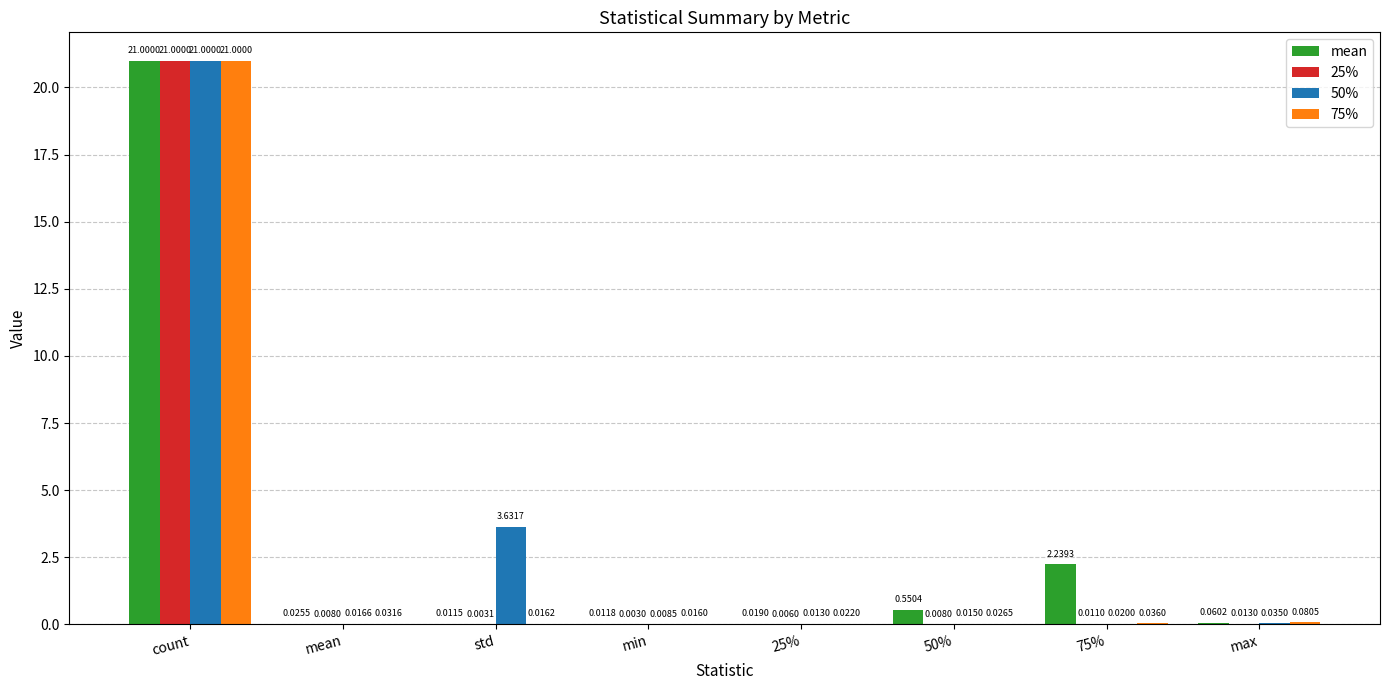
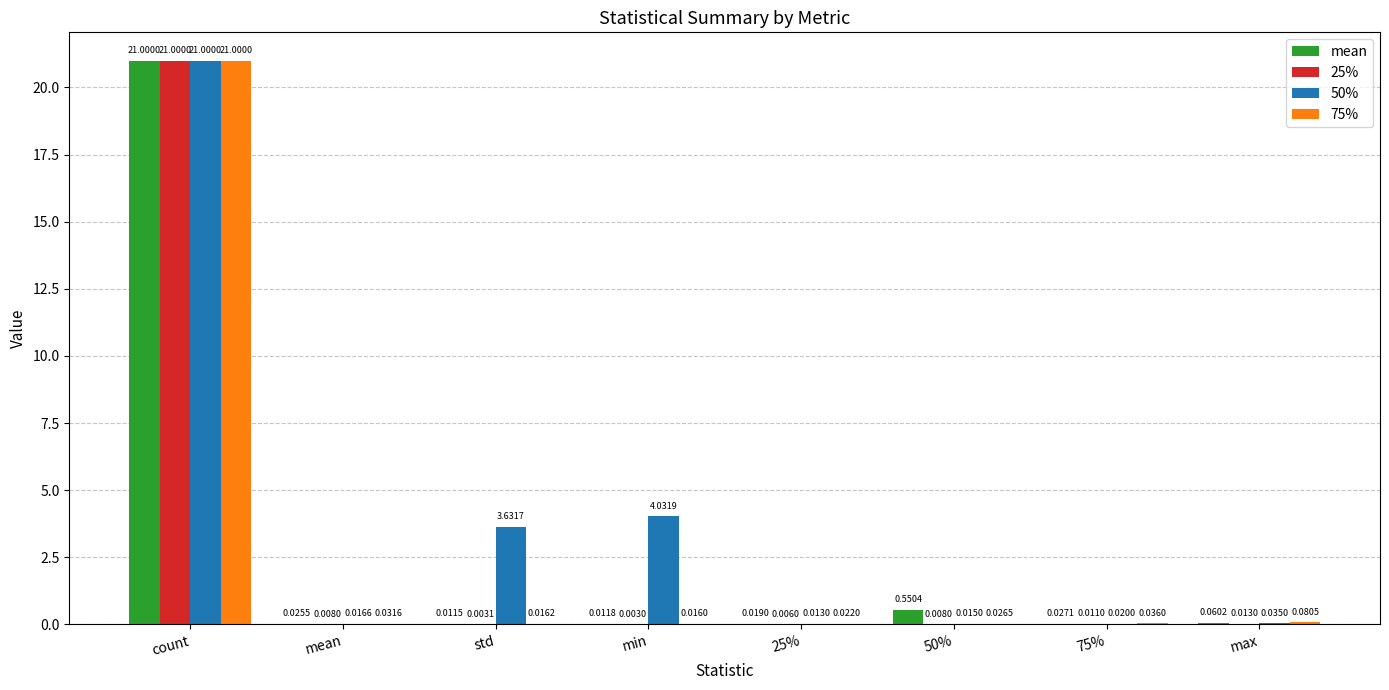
50%, min: 0.0085 -> 4.0319
mean, 75%: 2.2393 -> 0.0271
